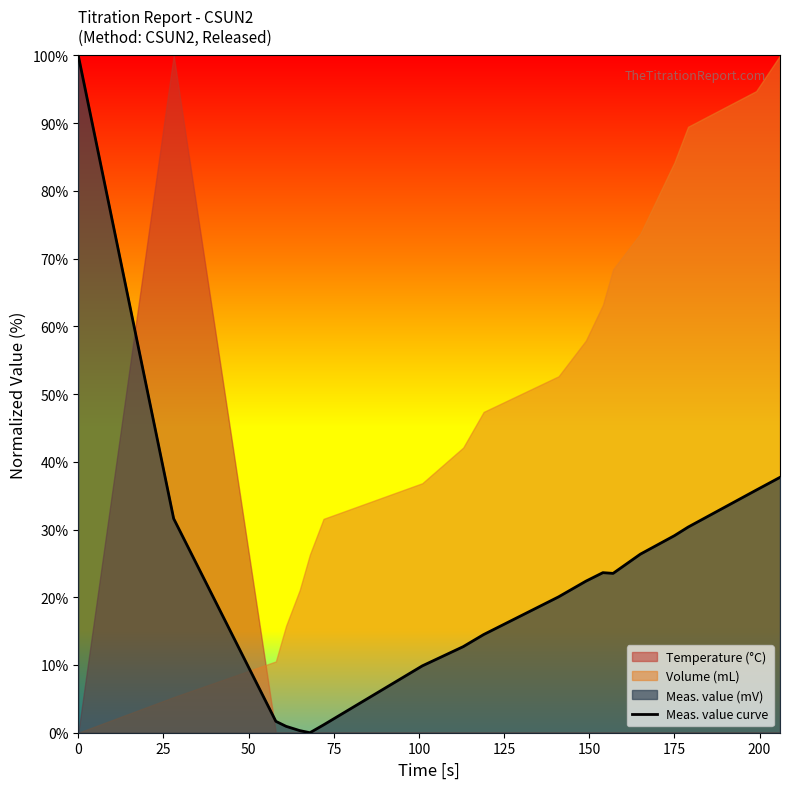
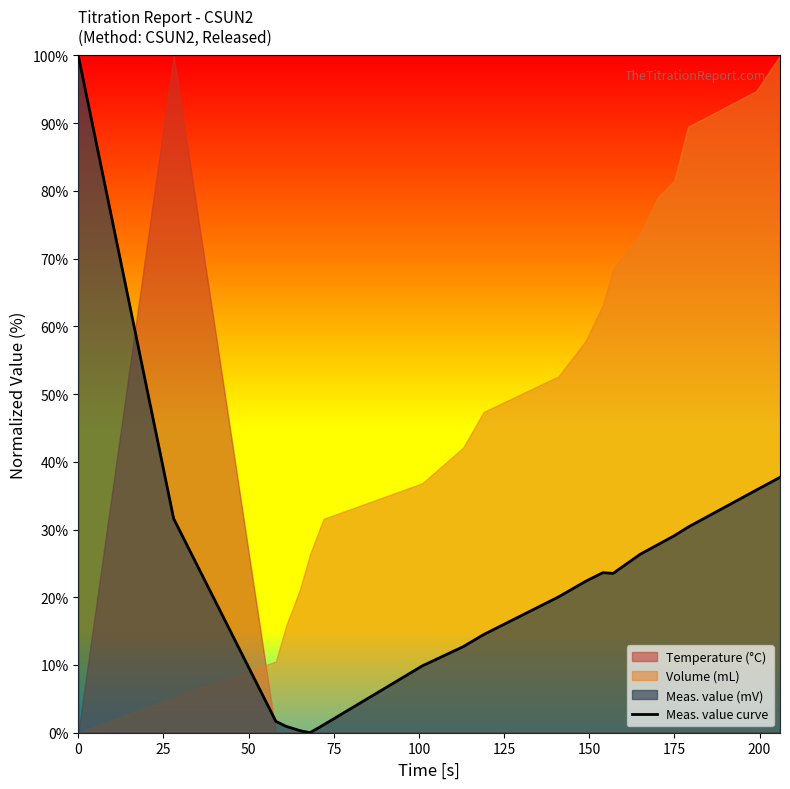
Volume (mL), 175: 84% -> 82%
